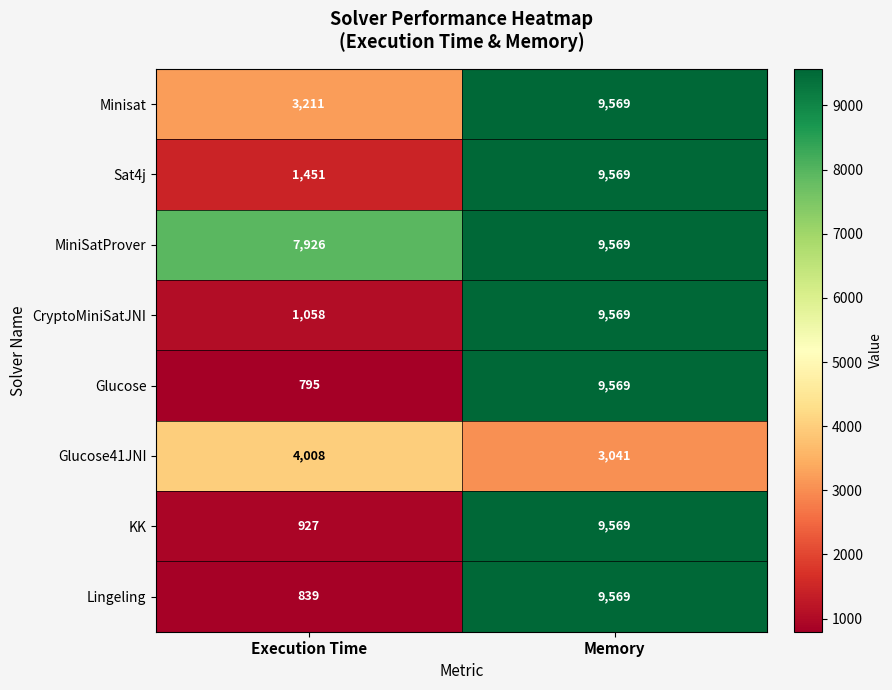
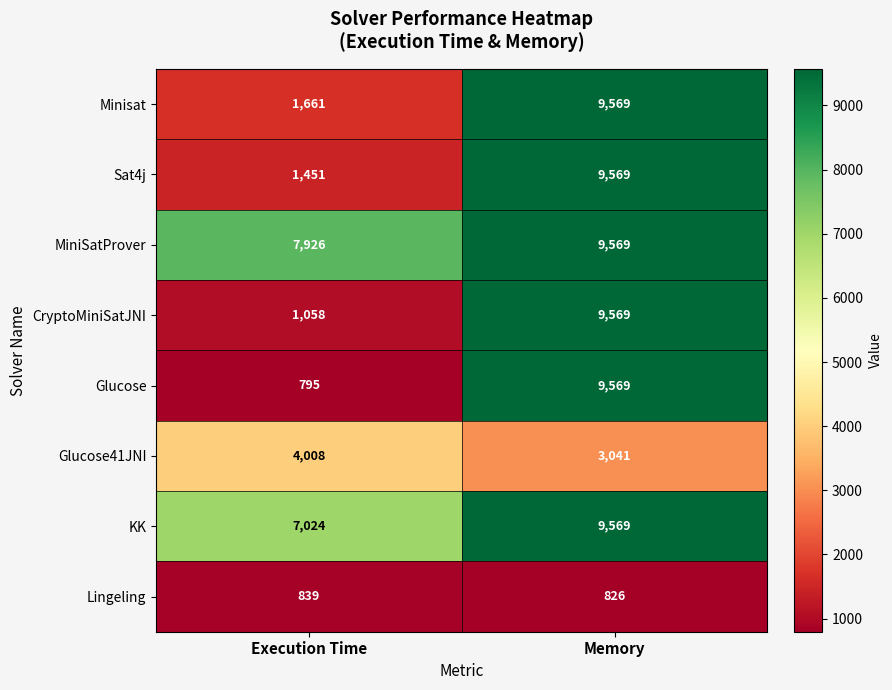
Minisat, Execution Time: 3,211 -> 1,661
KK, Execution Time: 927 -> 7,024
Lingeling, Memory: 9,569 -> 826
